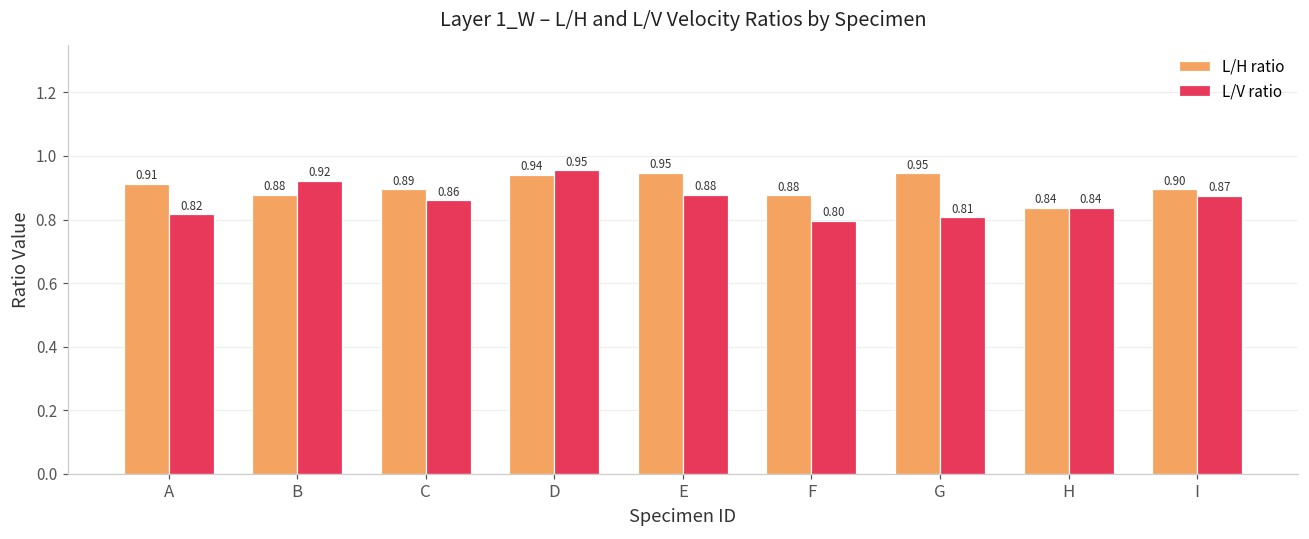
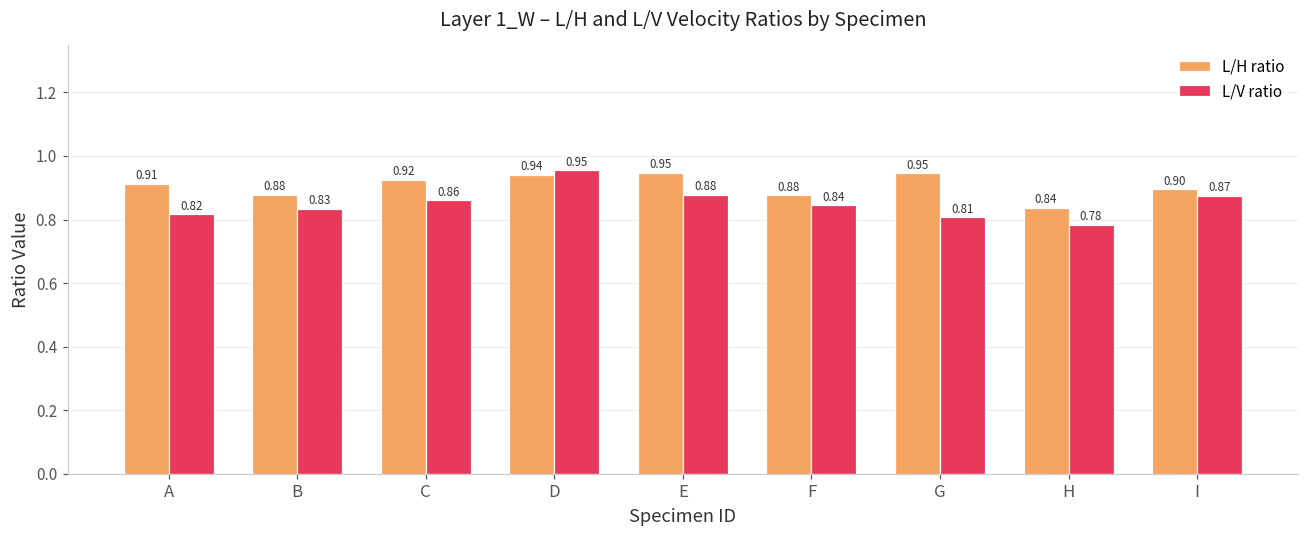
L/V ratio, B: 0.92 -> 0.83
L/H ratio, C: 0.89 -> 0.92
L/V ratio, F: 0.80 -> 0.84
L/V ratio, H: 0.84 -> 0.78
